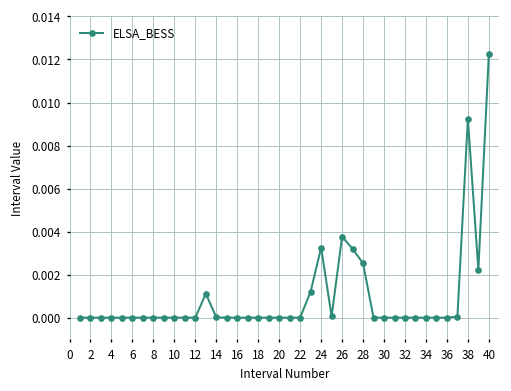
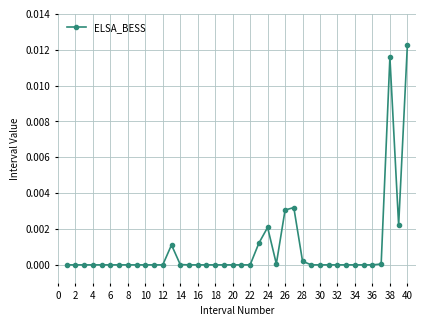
24: 0.0033 -> 0.0021
26: 0.0038 -> 0.0031
28: 0.0025 -> 0.0002
38: 0.0092 -> 0.0116
